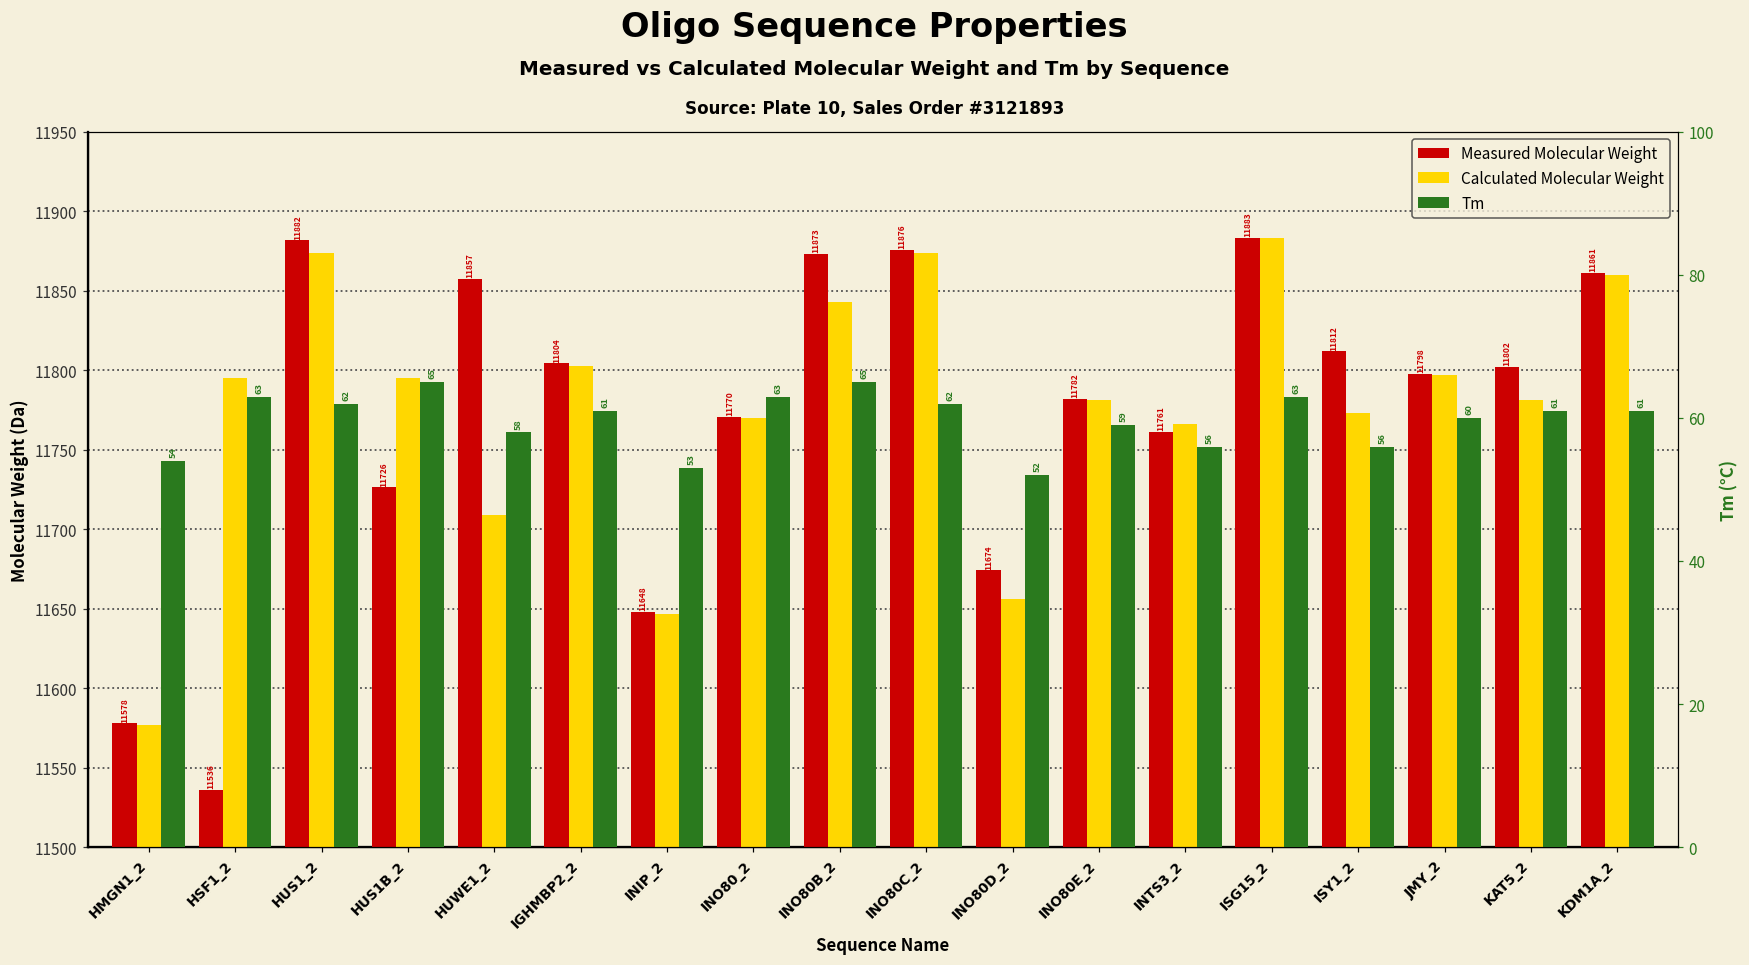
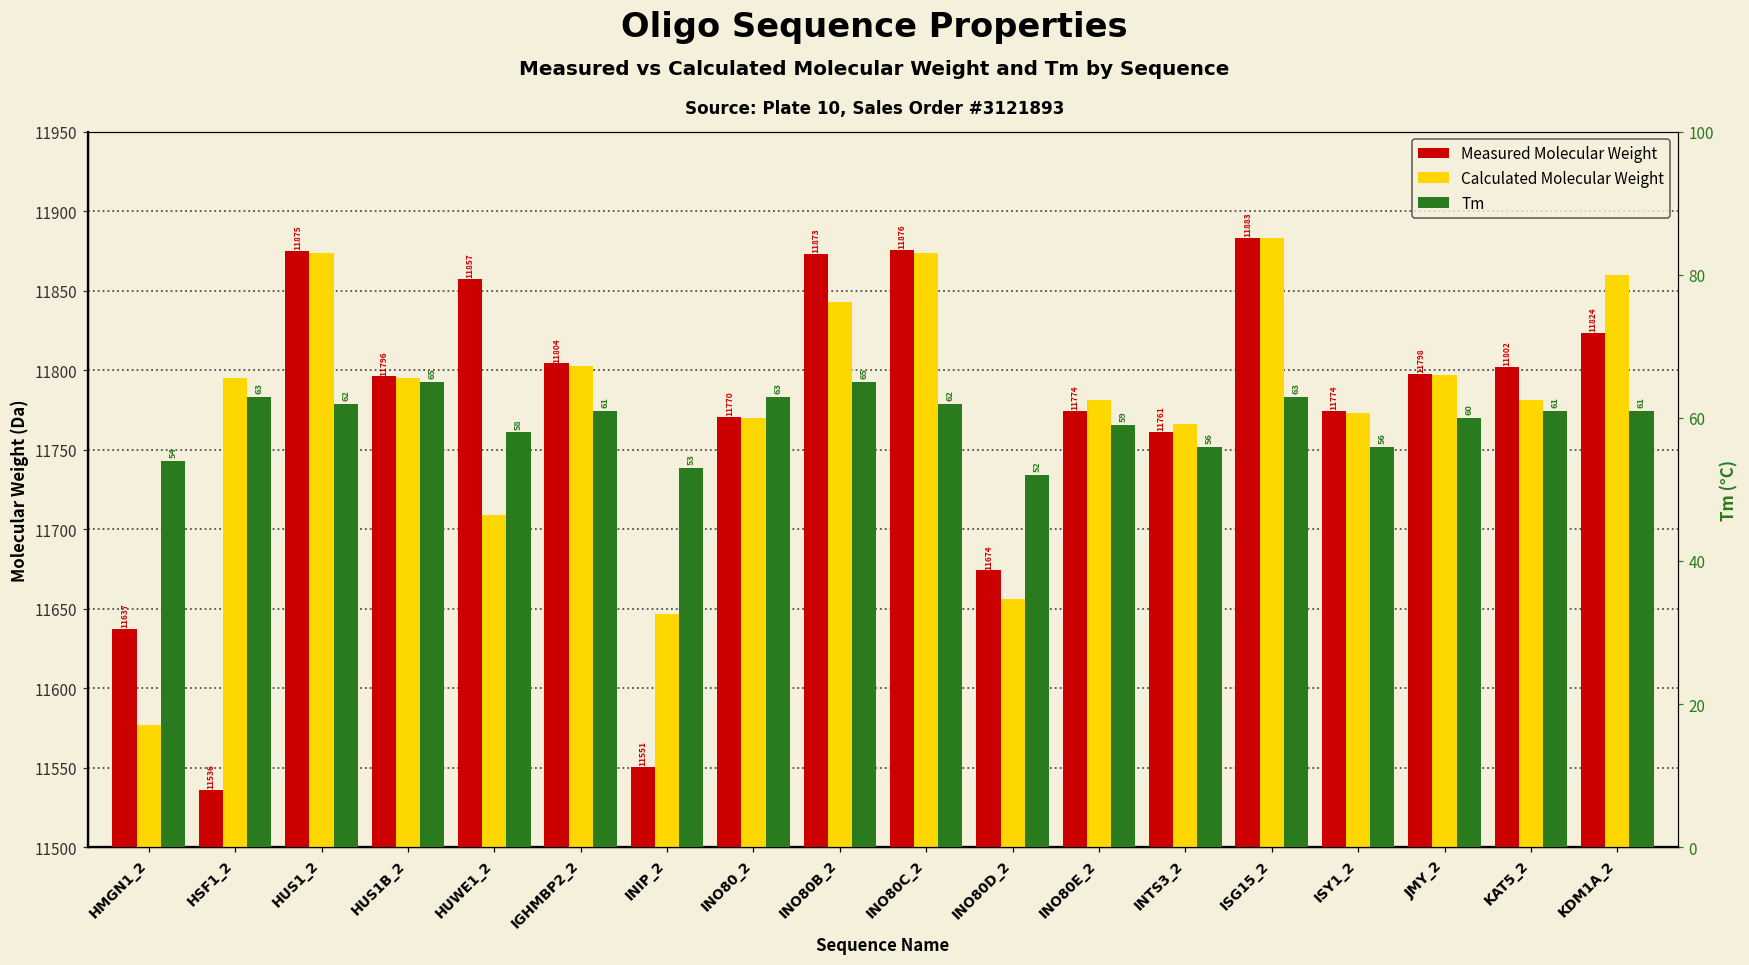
Measured Molecular Weight, HMGN1_2: 11578 -> 11637
Measured Molecular Weight, HUS1_2: 11882 -> 11875
Measured Molecular Weight, HUS1B_2: 11726 -> 11796
Measured Molecular Weight, INIP_2: 11648 -> 11551
Measured Molecular Weight, INO80E_2: 11782 -> 11774
Measured Molecular Weight, ISY1_2: 11812 -> 11774
Measured Molecular Weight, KDM1A_2: 11861 -> 11824
